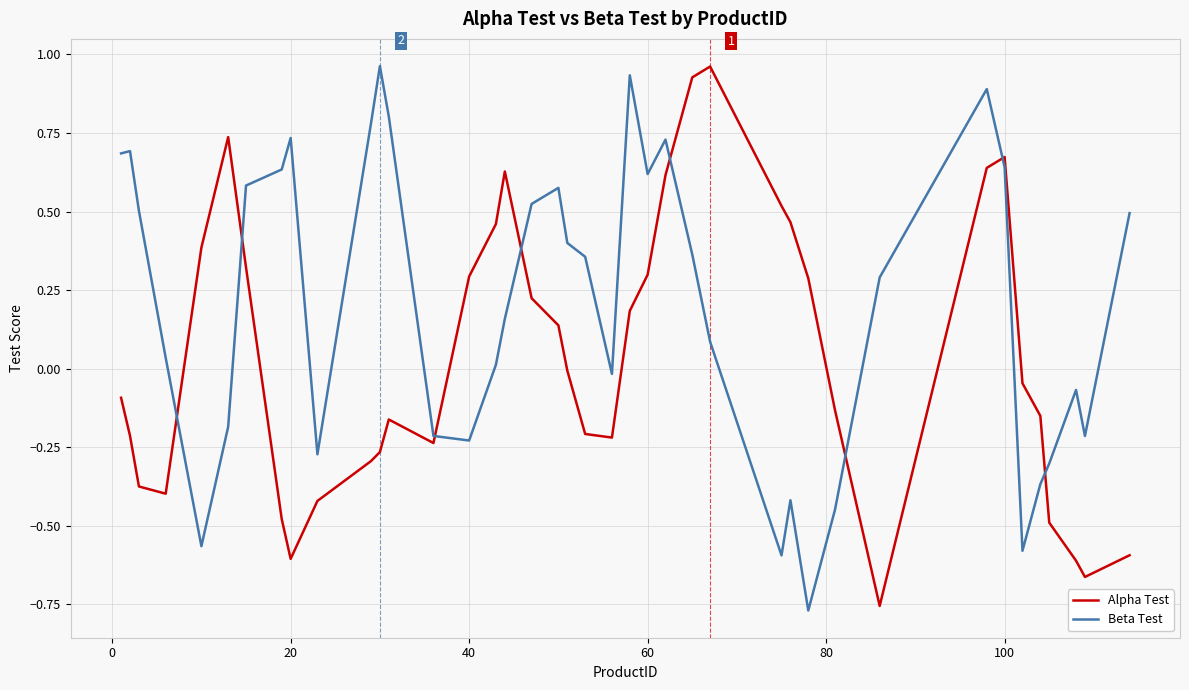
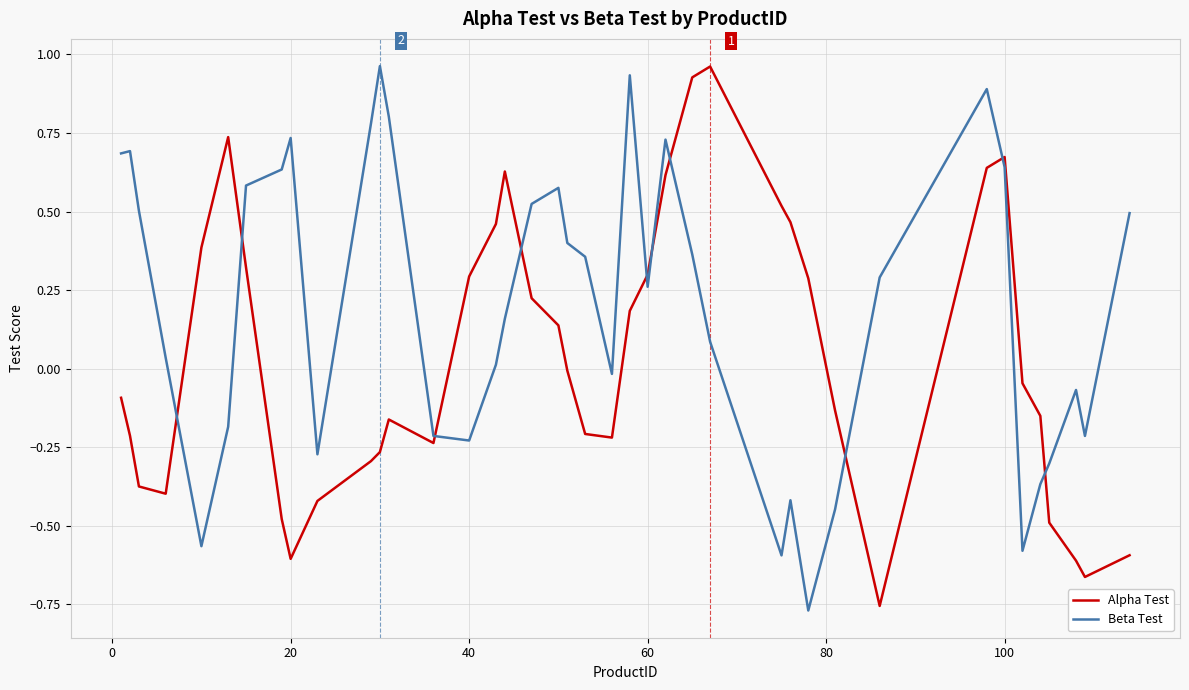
Beta Test, 60: 0.62 -> 0.26
